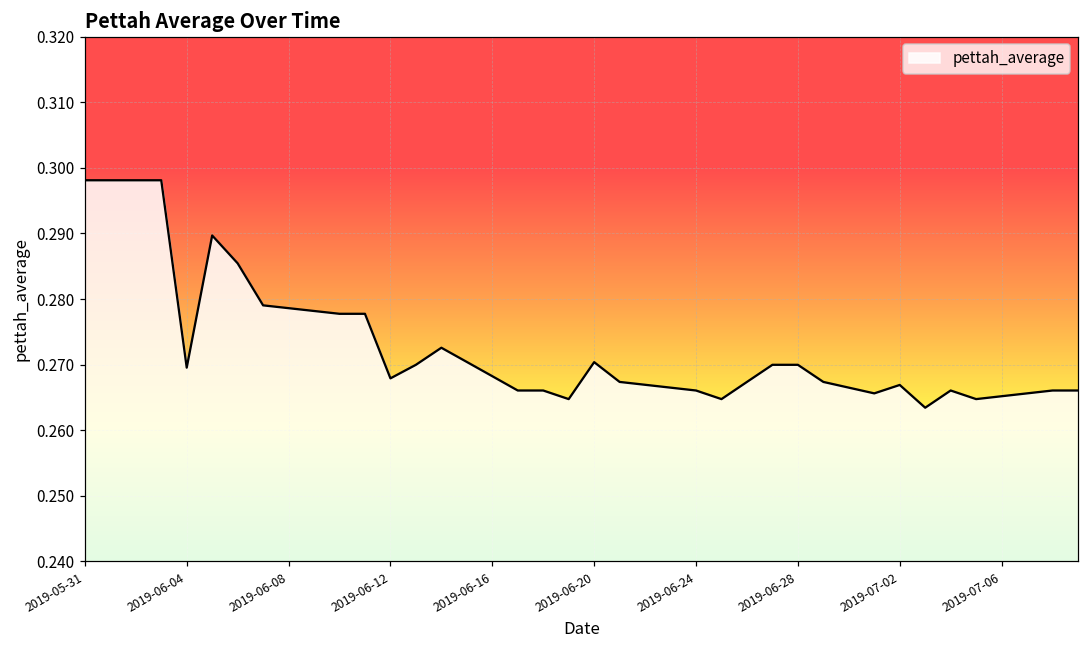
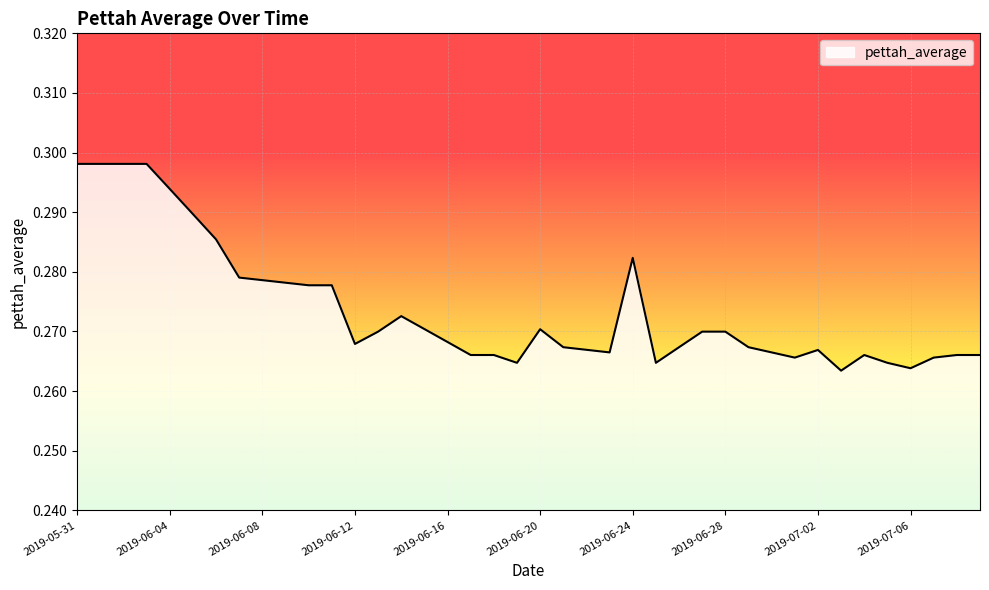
2019-06-04: 0.270 -> 0.294
2019-06-24: 0.266 -> 0.282
2019-07-06: 0.265 -> 0.264
